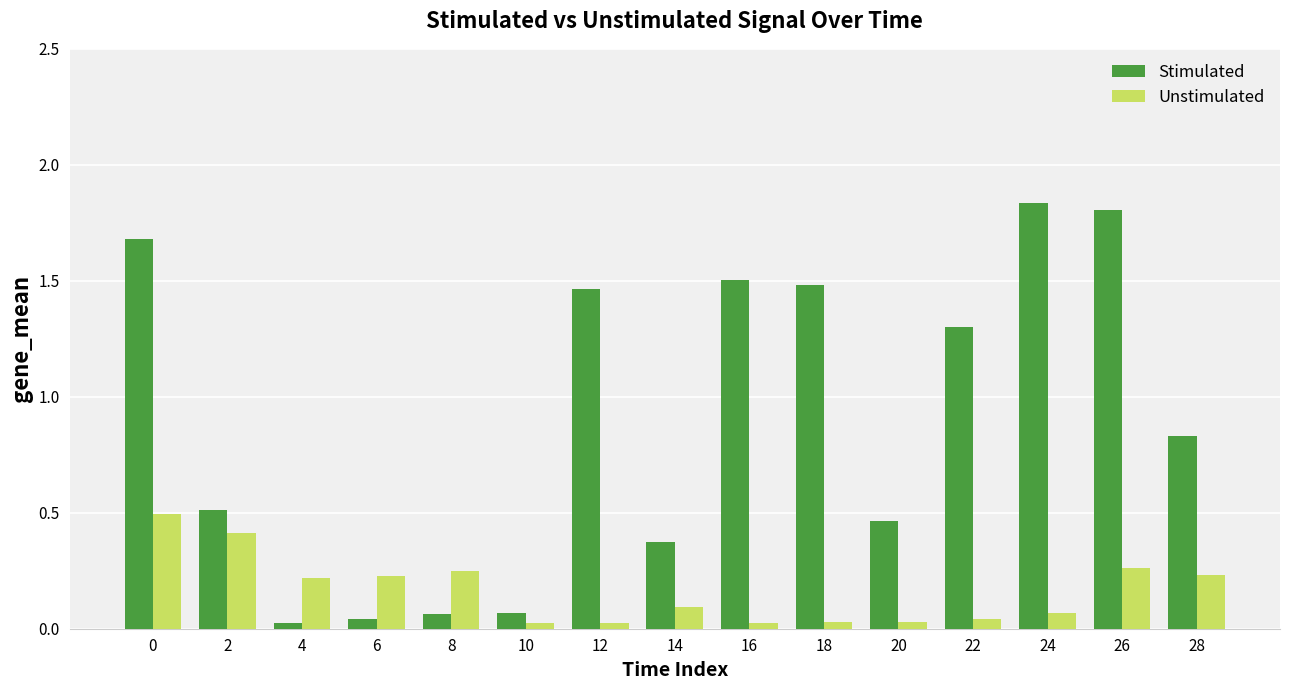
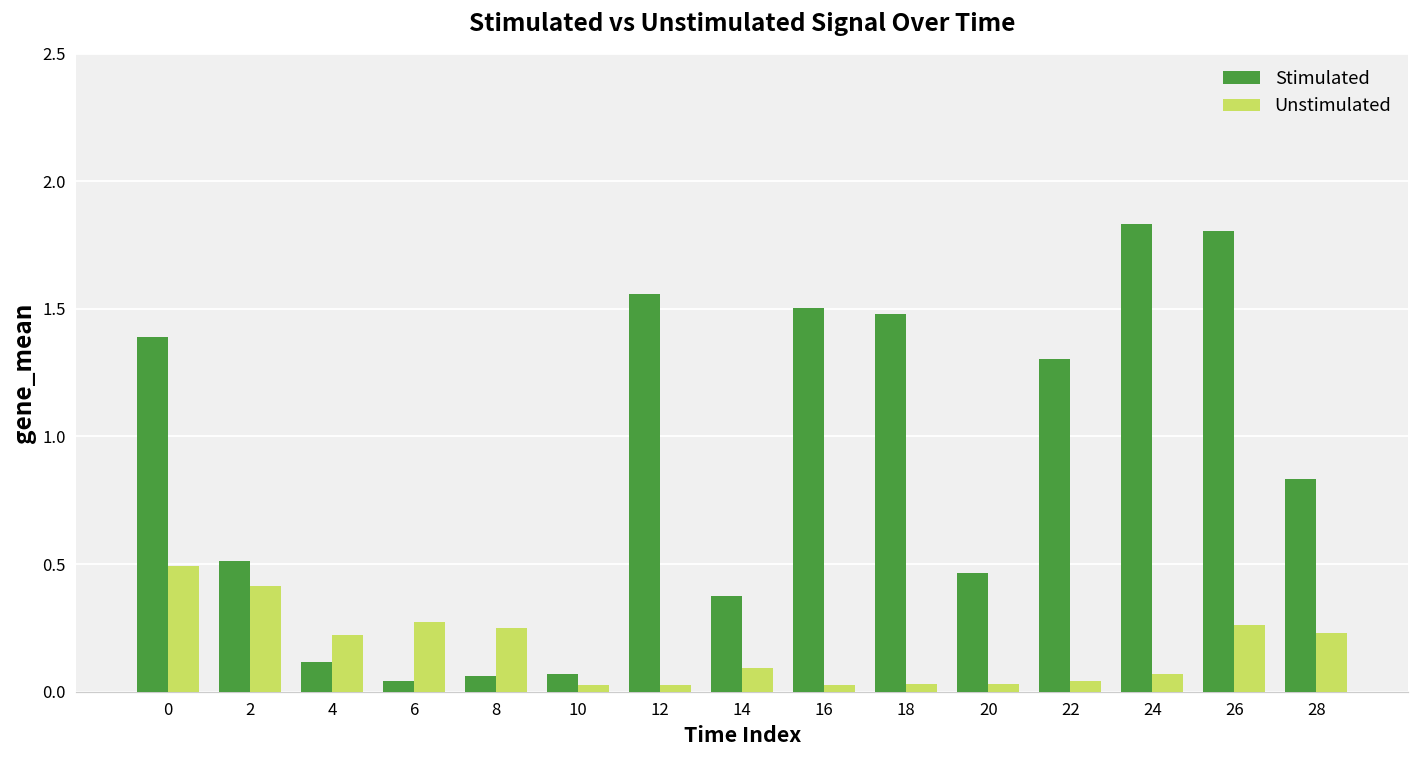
Stimulated, 0: 1.68 -> 1.39
Stimulated, 4: 0.02 -> 0.12
Unstimulated, 6: 0.23 -> 0.27
Stimulated, 12: 1.46 -> 1.56
